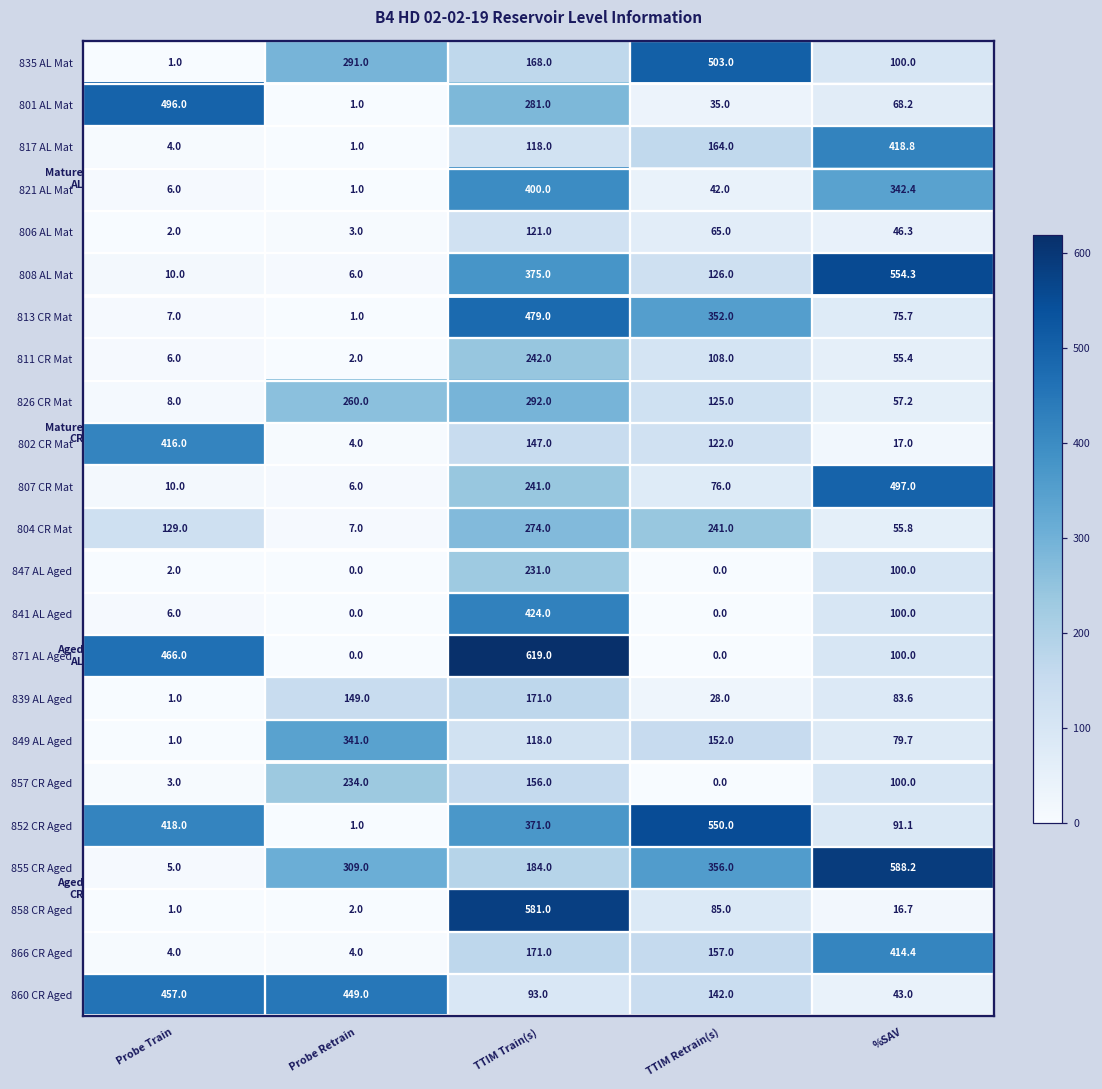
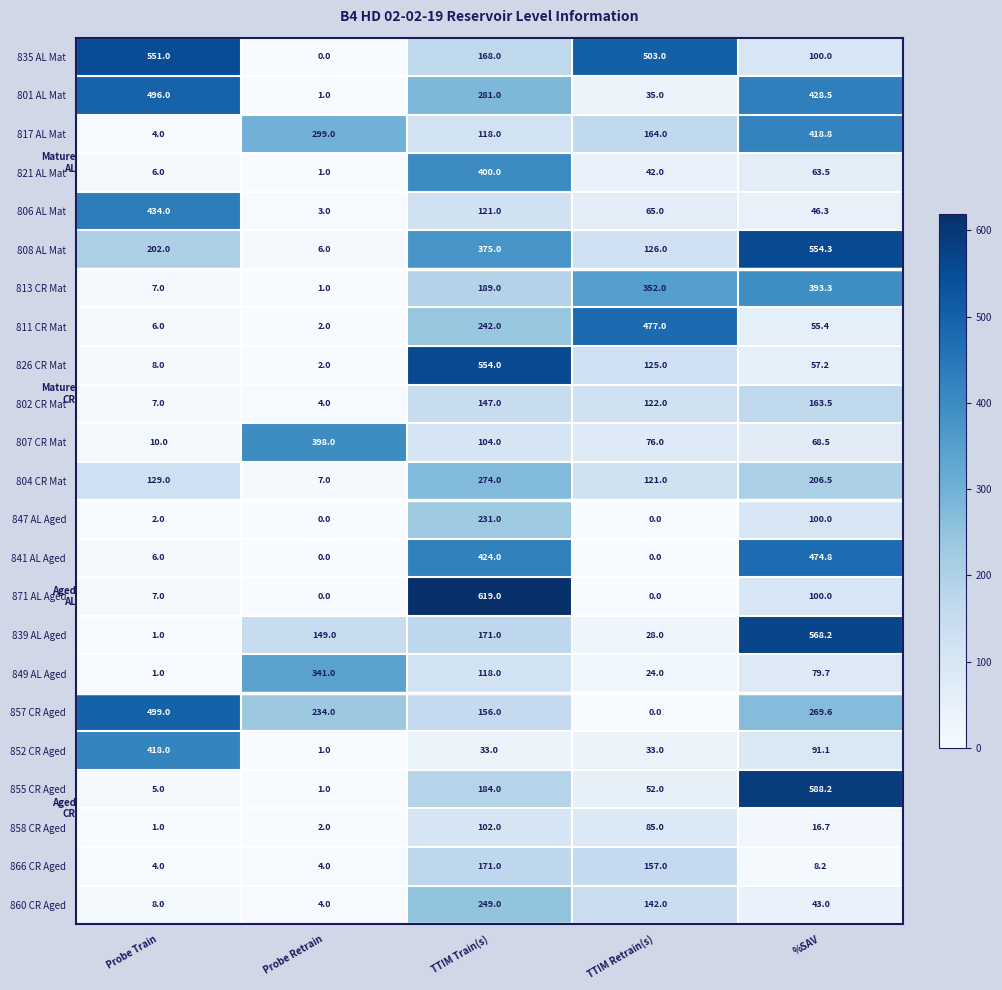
835 AL Mat, Probe Train: 1.0 -> 551.0
835 AL Mat, Probe Retrain: 291.0 -> 0.0
801 AL Mat, %SAV: 68.2 -> 428.5
817 AL Mat, Probe Retrain: 1.0 -> 299.0
821 AL Mat, %SAV: 342.4 -> 63.5
806 AL Mat, Probe Train: 2.0 -> 434.0
808 AL Mat, Probe Train: 10.0 -> 202.0
813 CR Mat, TTIM Train(s): 479.0 -> 189.0
813 CR Mat, %SAV: 75.7 -> 393.3
811 CR Mat, TTIM Retrain(s): 108.0 -> 477.0
826 CR Mat, Probe Retrain: 260.0 -> 2.0
826 CR Mat, TTIM Train(s): 292.0 -> 554.0
802 CR Mat, Probe Train: 416.0 -> 7.0
802 CR Mat, %SAV: 17.0 -> 163.5
807 CR Mat, Probe Retrain: 6.0 -> 398.0
807 CR Mat, TTIM Train(s): 241.0 -> 104.0
807 CR Mat, %SAV: 497.0 -> 68.5
804 CR Mat, TTIM Retrain(s): 241.0 -> 121.0
804 CR Mat, %SAV: 55.8 -> 206.5
841 AL Aged, %SAV: 100.0 -> 474.8
871 AL Aged, Probe Train: 466.0 -> 7.0
839 AL Aged, %SAV: 83.6 -> 568.2
849 AL Aged, TTIM Retrain(s): 152.0 -> 24.0
857 CR Aged, Probe Train: 3.0 -> 499.0
857 CR Aged, %SAV: 100.0 -> 269.6
852 CR Aged, TTIM Train(s): 371.0 -> 33.0
852 CR Aged, TTIM Retrain(s): 550.0 -> 33.0
855 CR Aged, Probe Retrain: 309.0 -> 1.0
855 CR Aged, TTIM Retrain(s): 356.0 -> 52.0
858 CR Aged, TTIM Train(s): 581.0 -> 102.0
866 CR Aged, %SAV: 414.4 -> 8.2
860 CR Aged, Probe Train: 457.0 -> 8.0
860 CR Aged, Probe Retrain: 449.0 -> 4.0
860 CR Aged, TTIM Train(s): 93.0 -> 249.0
